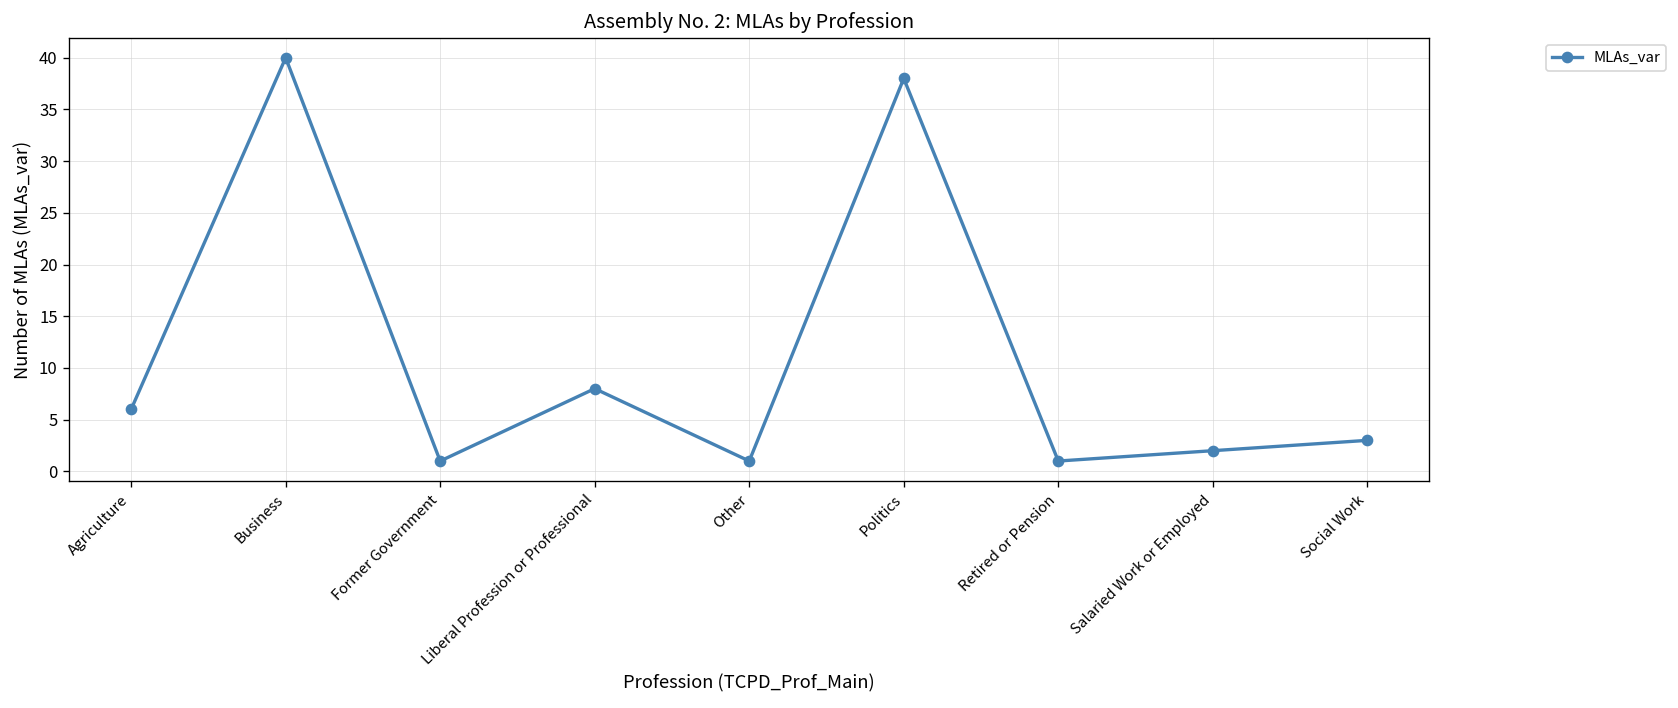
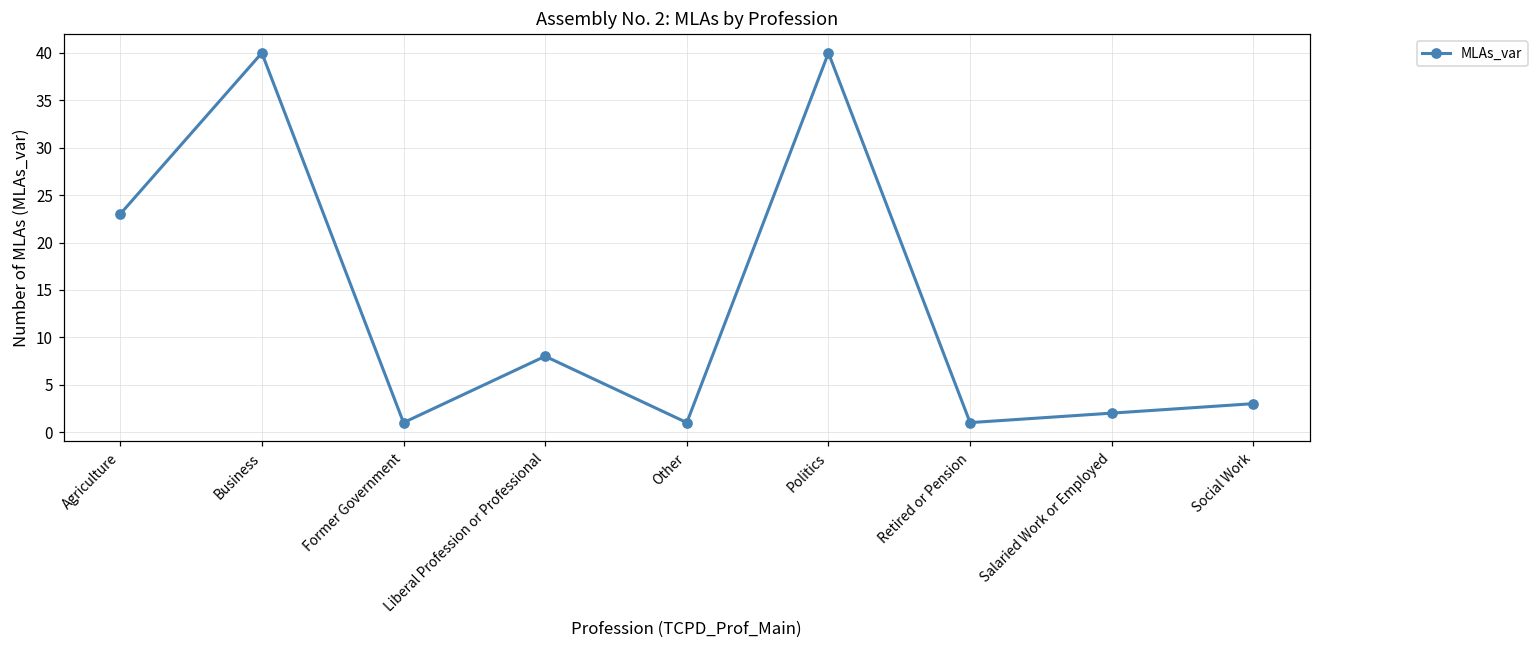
Agriculture: 6 -> 23
Politics: 38 -> 40
